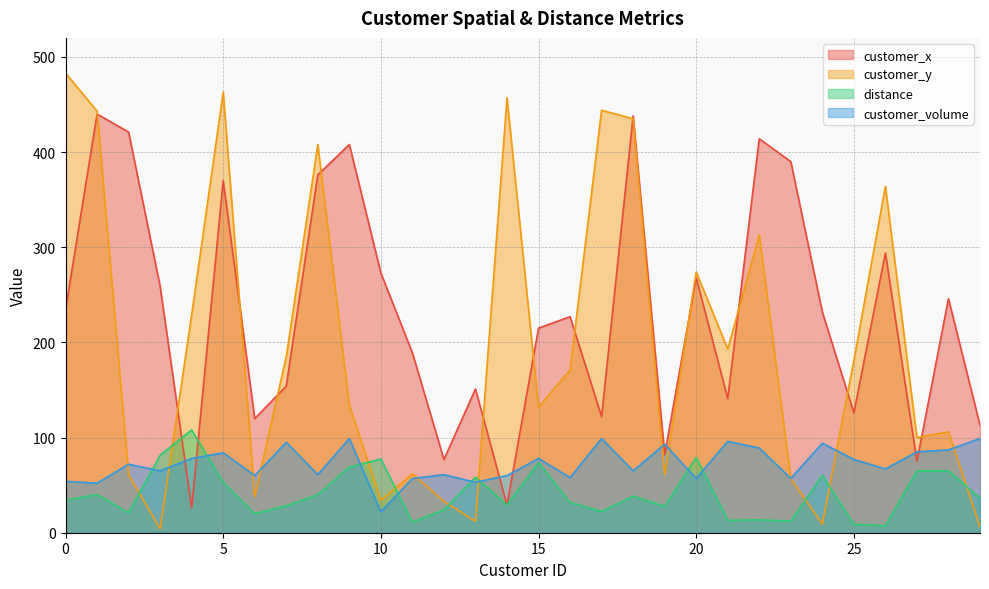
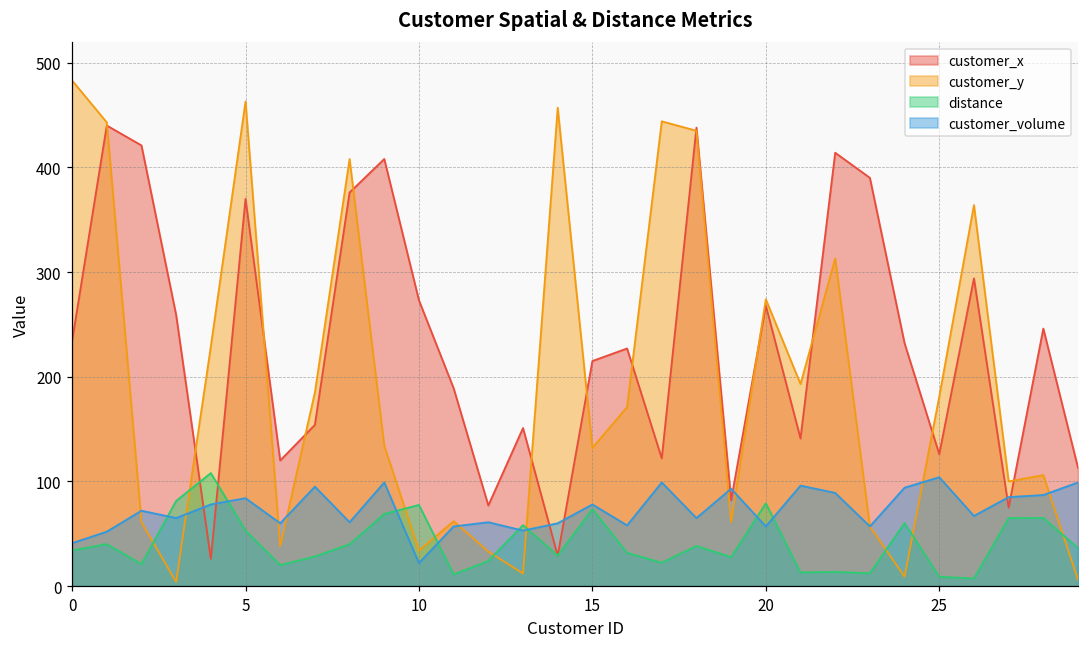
customer_volume, 0: 50 -> 40
customer_volume, 25: 80 -> 100
